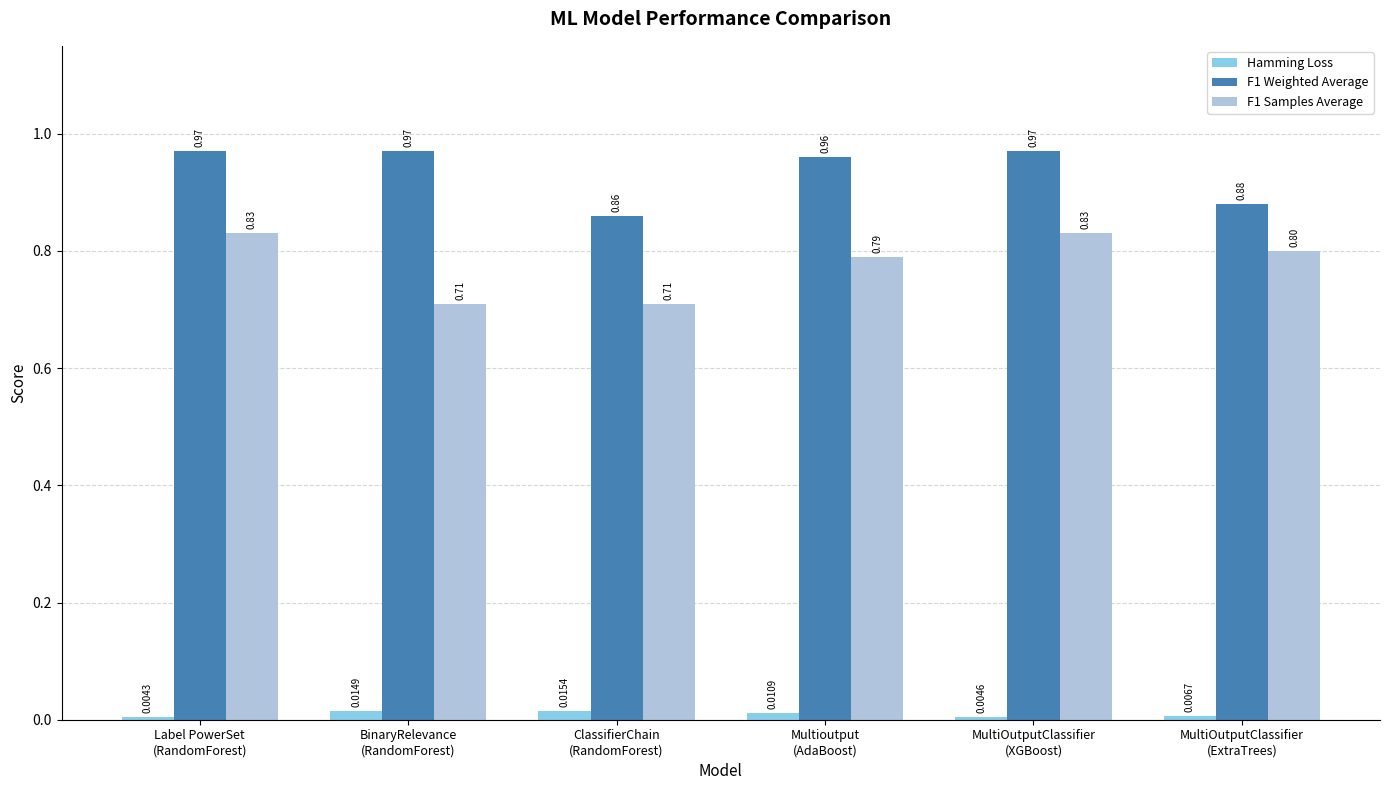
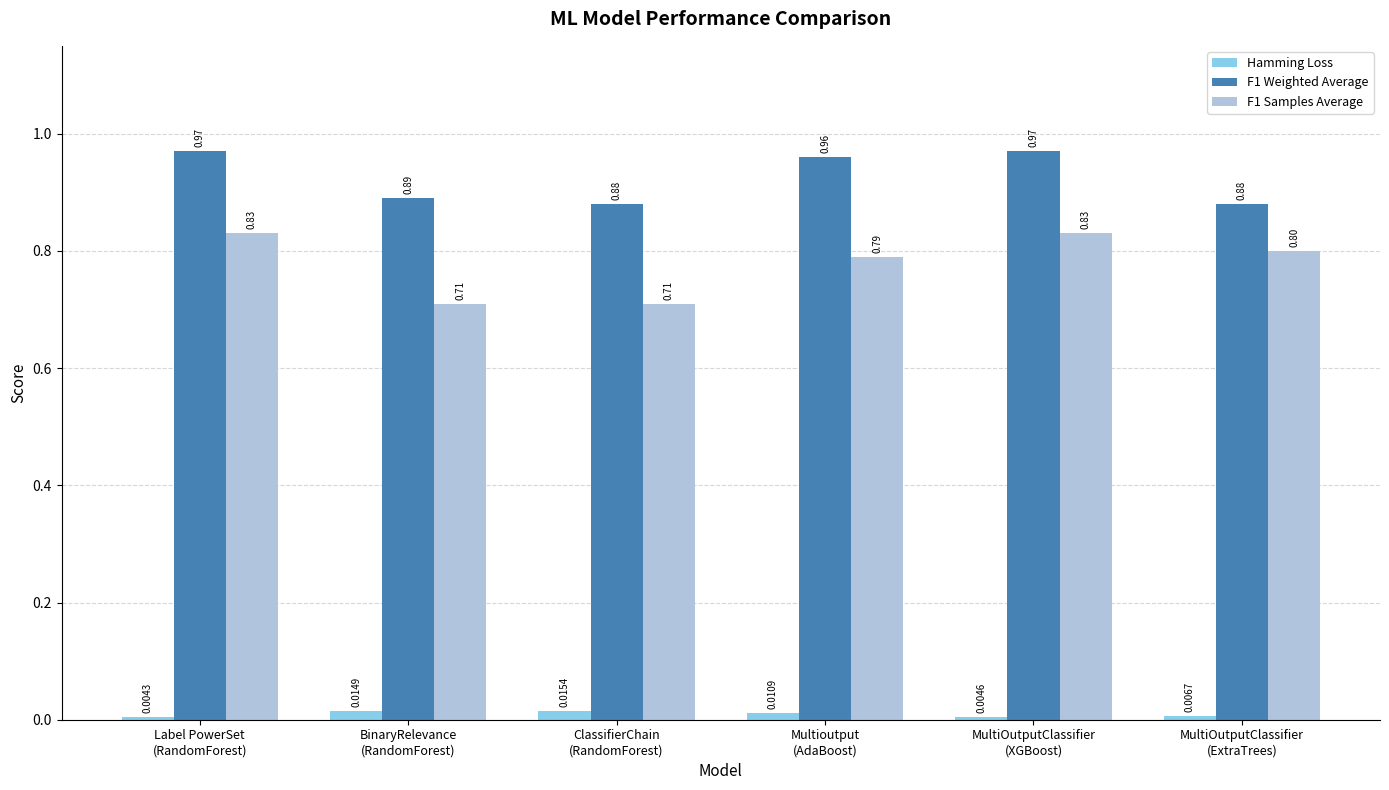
F1 Weighted Average, BinaryRelevance (RandomForest): 0.97 -> 0.89
F1 Weighted Average, ClassifierChain (RandomForest): 0.86 -> 0.88
